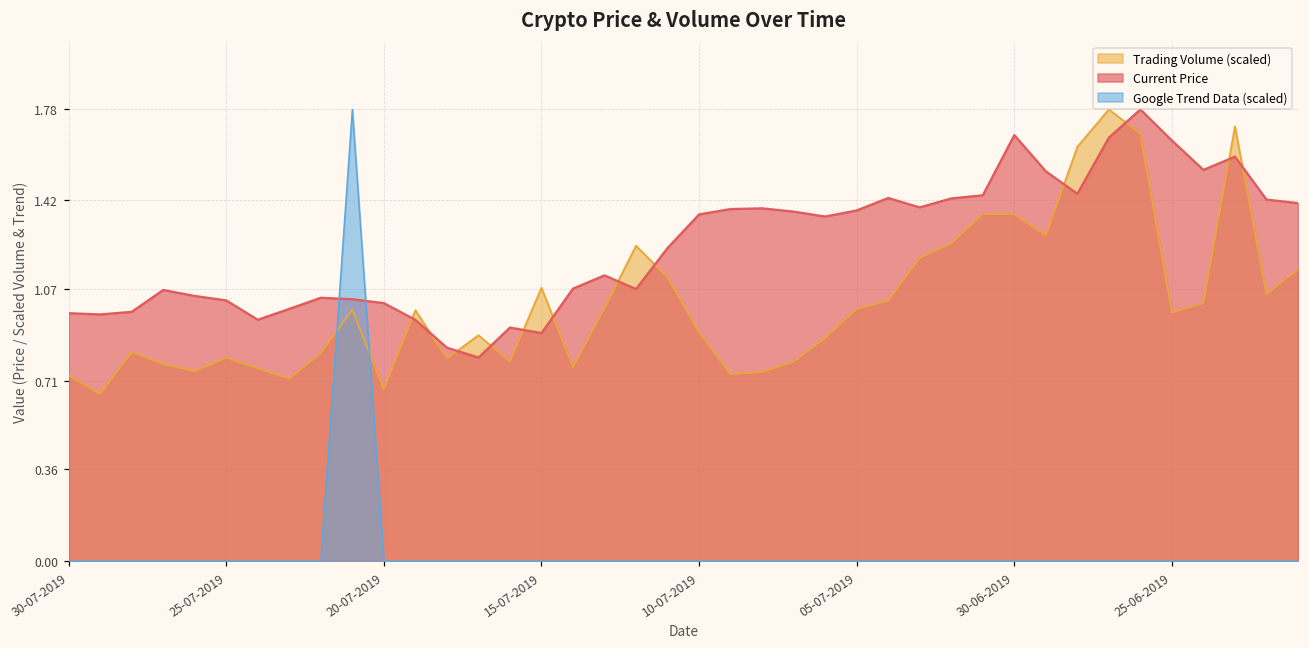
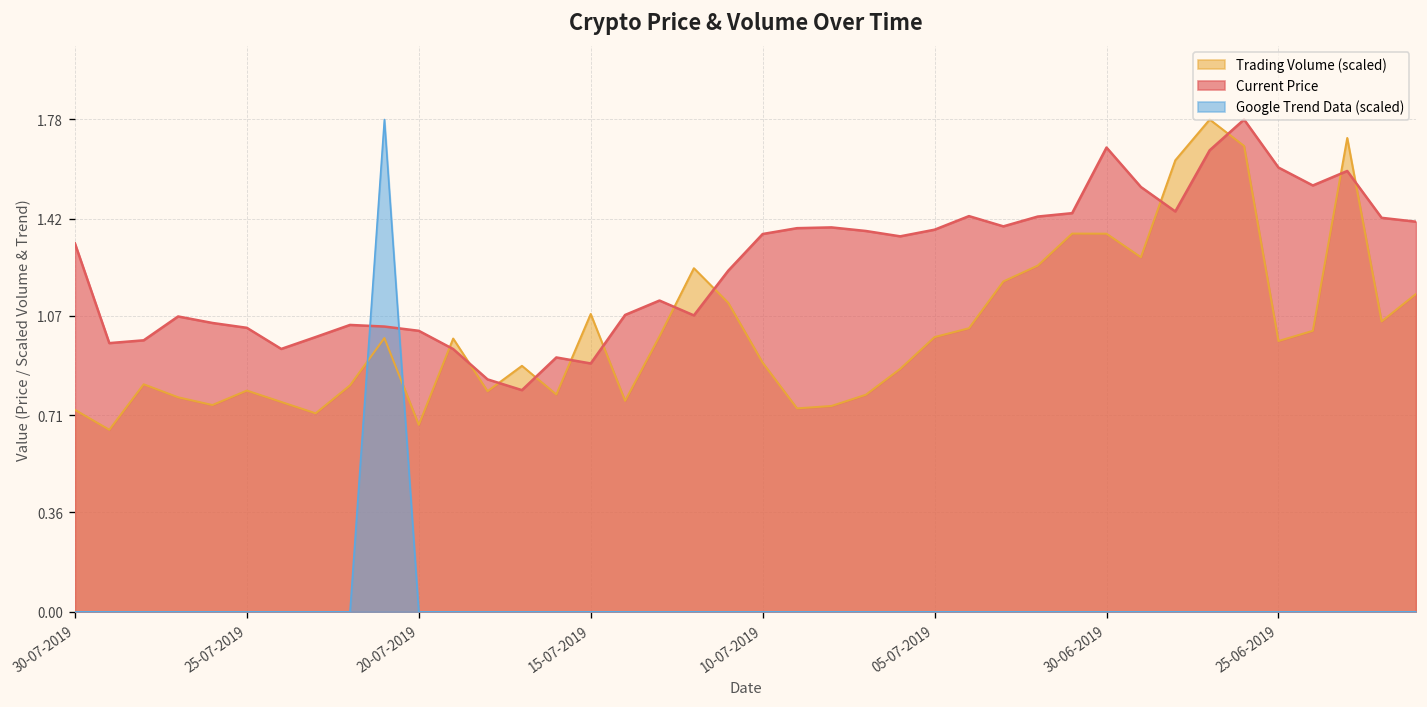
Current Price, 30-07-2019: 0.98 -> 1.33
Current Price, 25-06-2019: 1.66 -> 1.60
